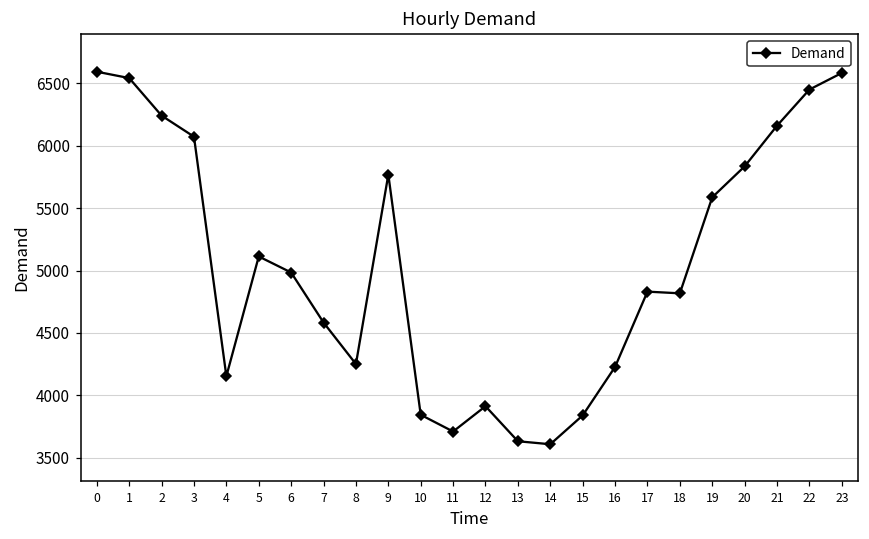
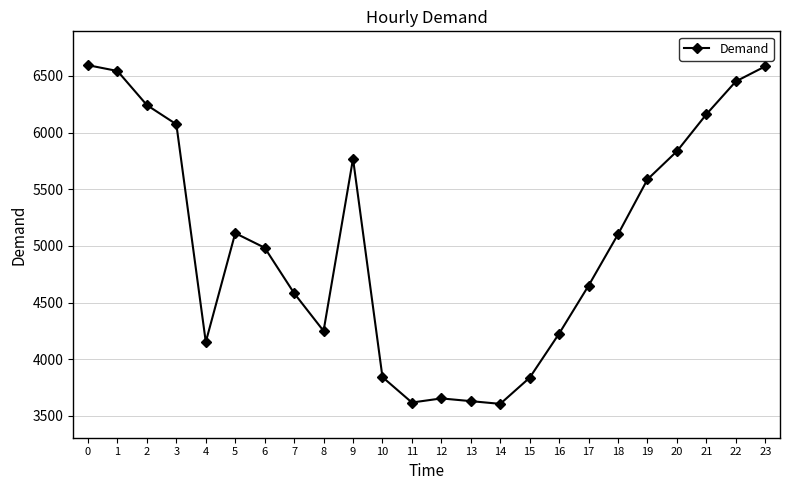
11: 3710 -> 3620
12: 3910 -> 3660
17: 4830 -> 4650
18: 4820 -> 5100
